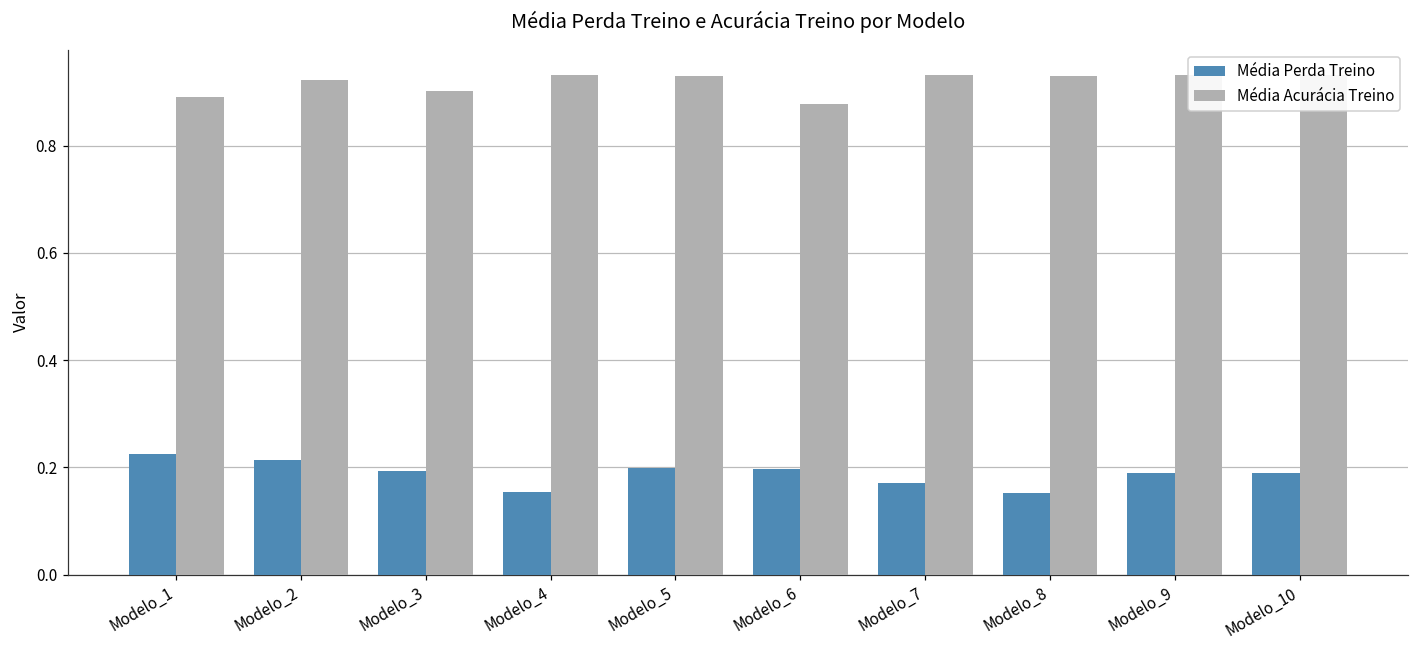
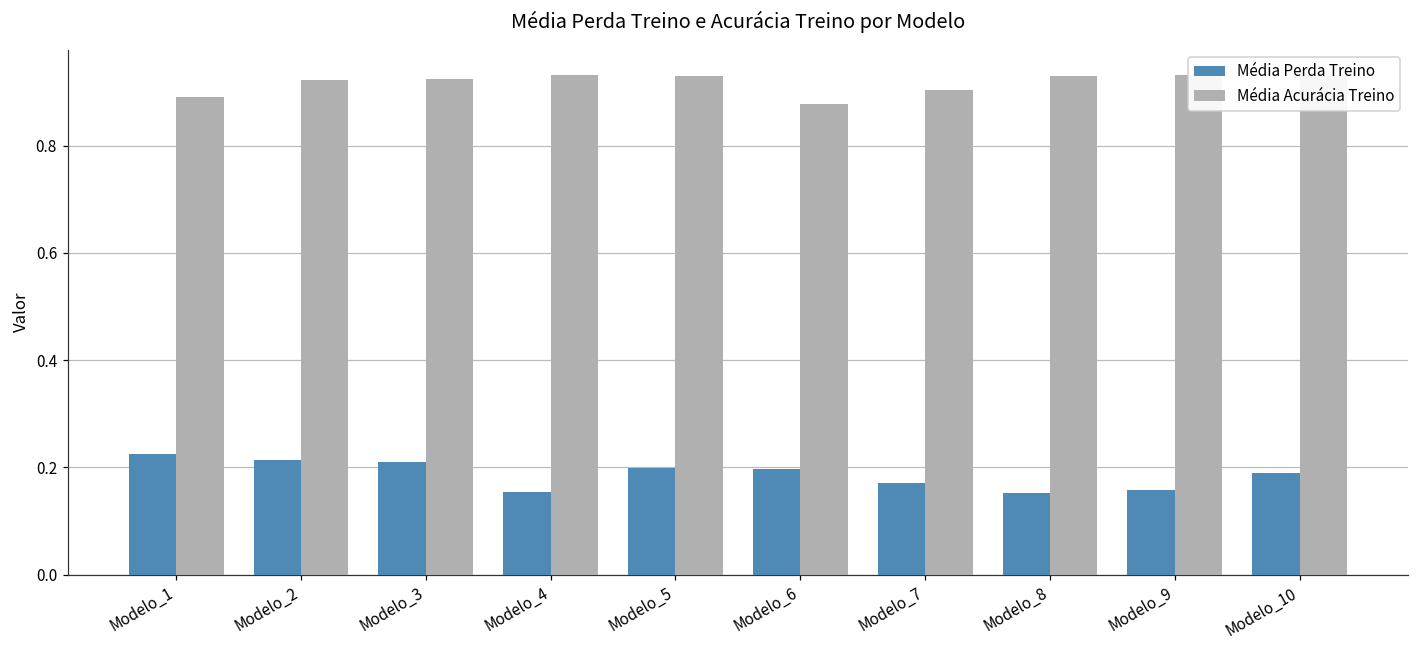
Média Perda Treino, Modelo_3: 0.19 -> 0.21
Média Acurácia Treino, Modelo_3: 0.90 -> 0.92
Média Acurácia Treino, Modelo_7: 0.93 -> 0.90
Média Perda Treino, Modelo_9: 0.19 -> 0.16
